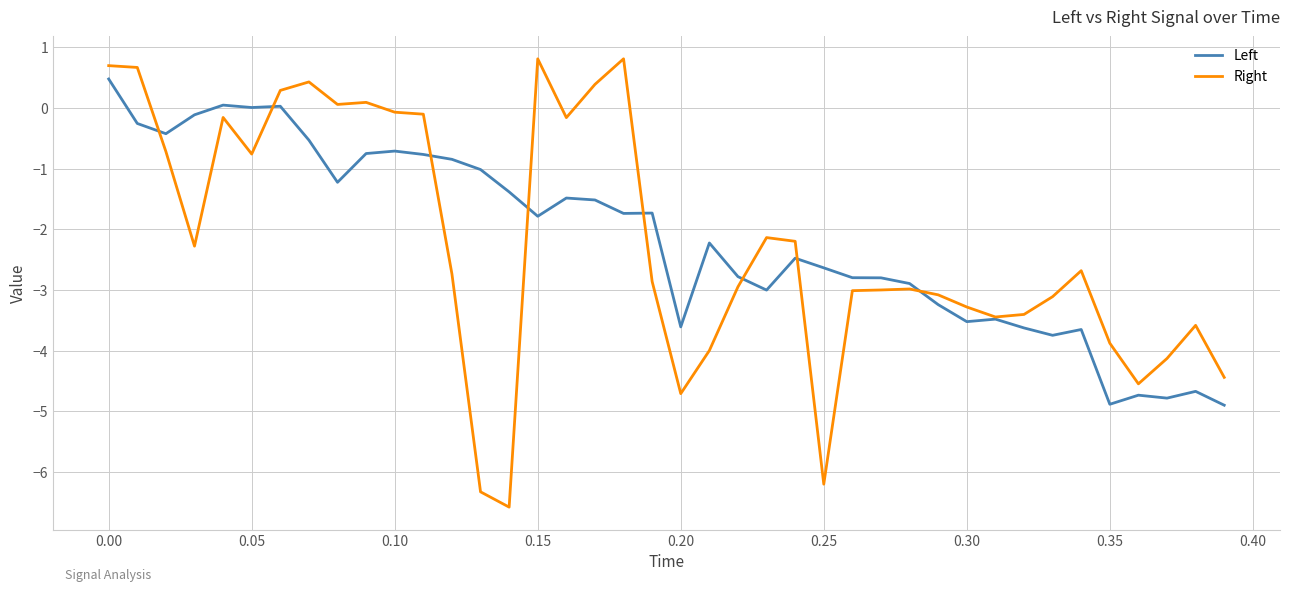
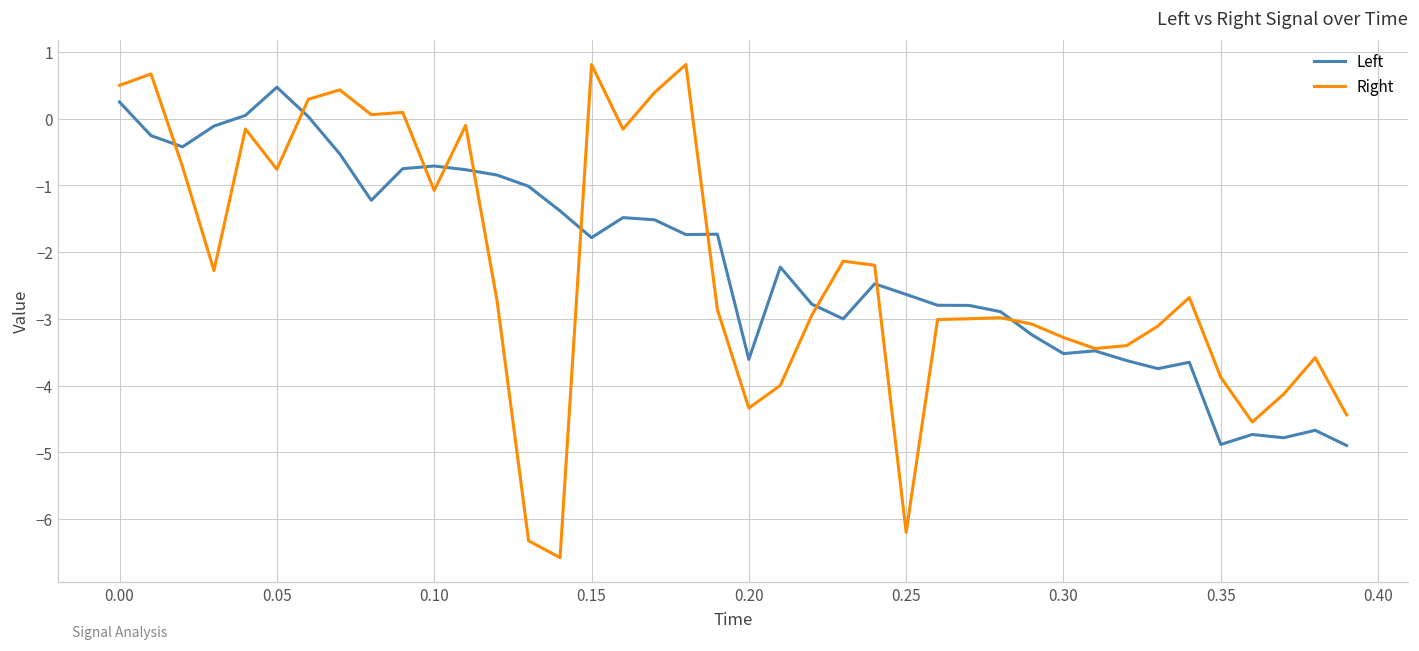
Left, 0.00: 0.5 -> 0.3
Right, 0.00: 0.7 -> 0.5
Left, 0.05: 0.0 -> 0.5
Right, 0.10: -0.1 -> -1.1
Right, 0.20: -4.7 -> -4.3
